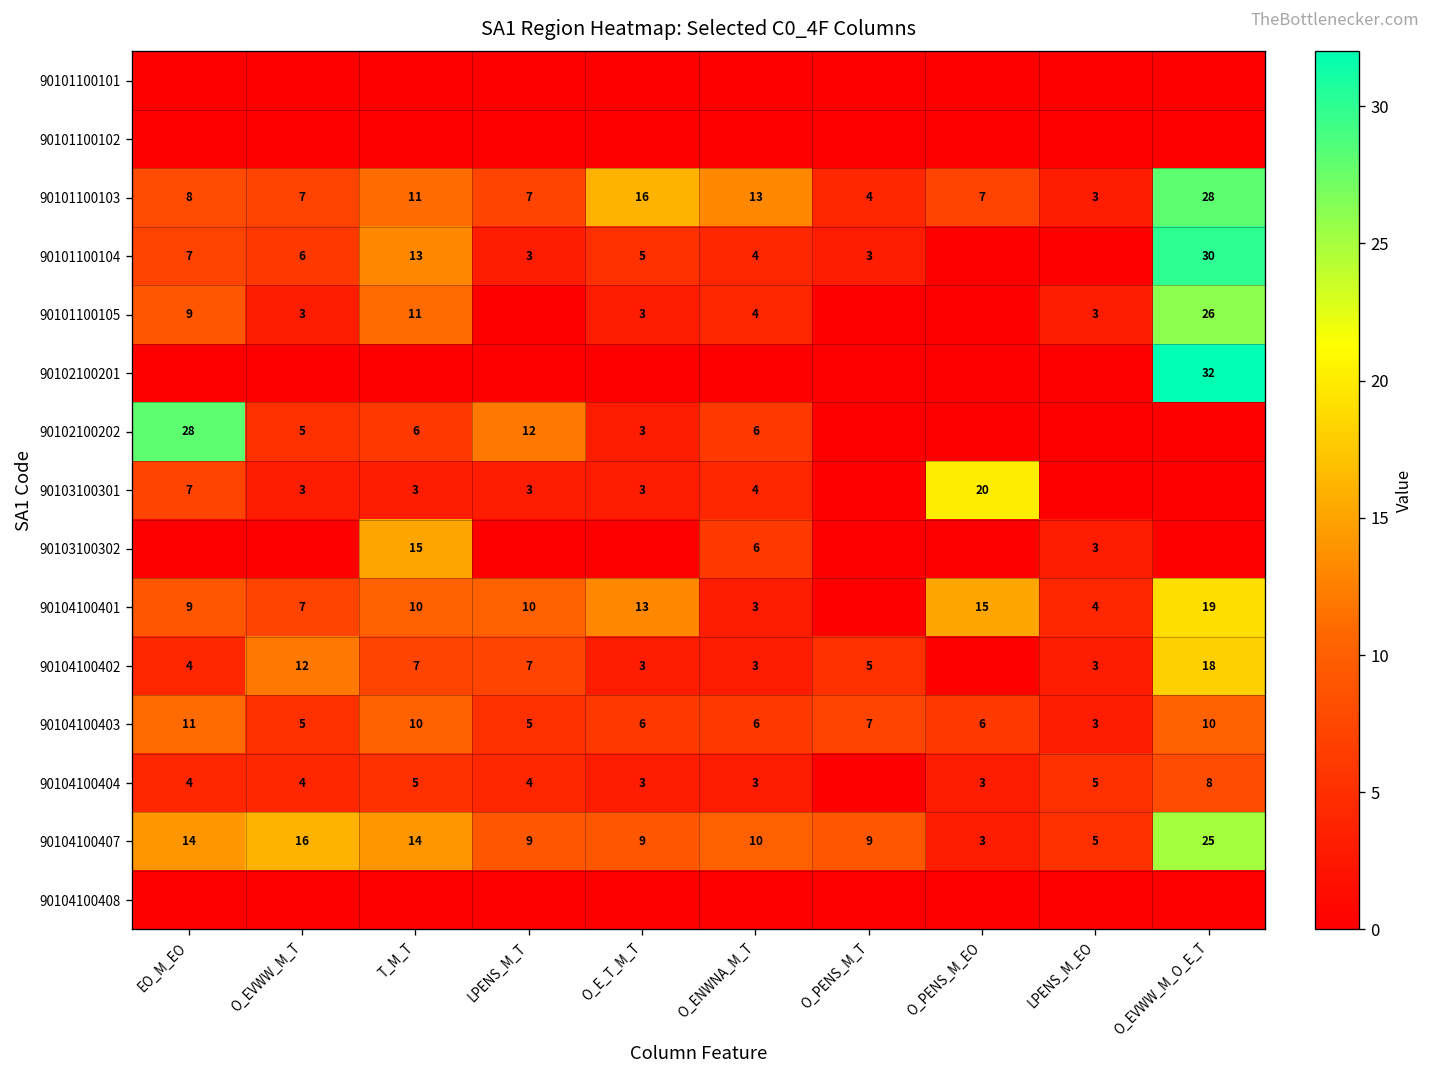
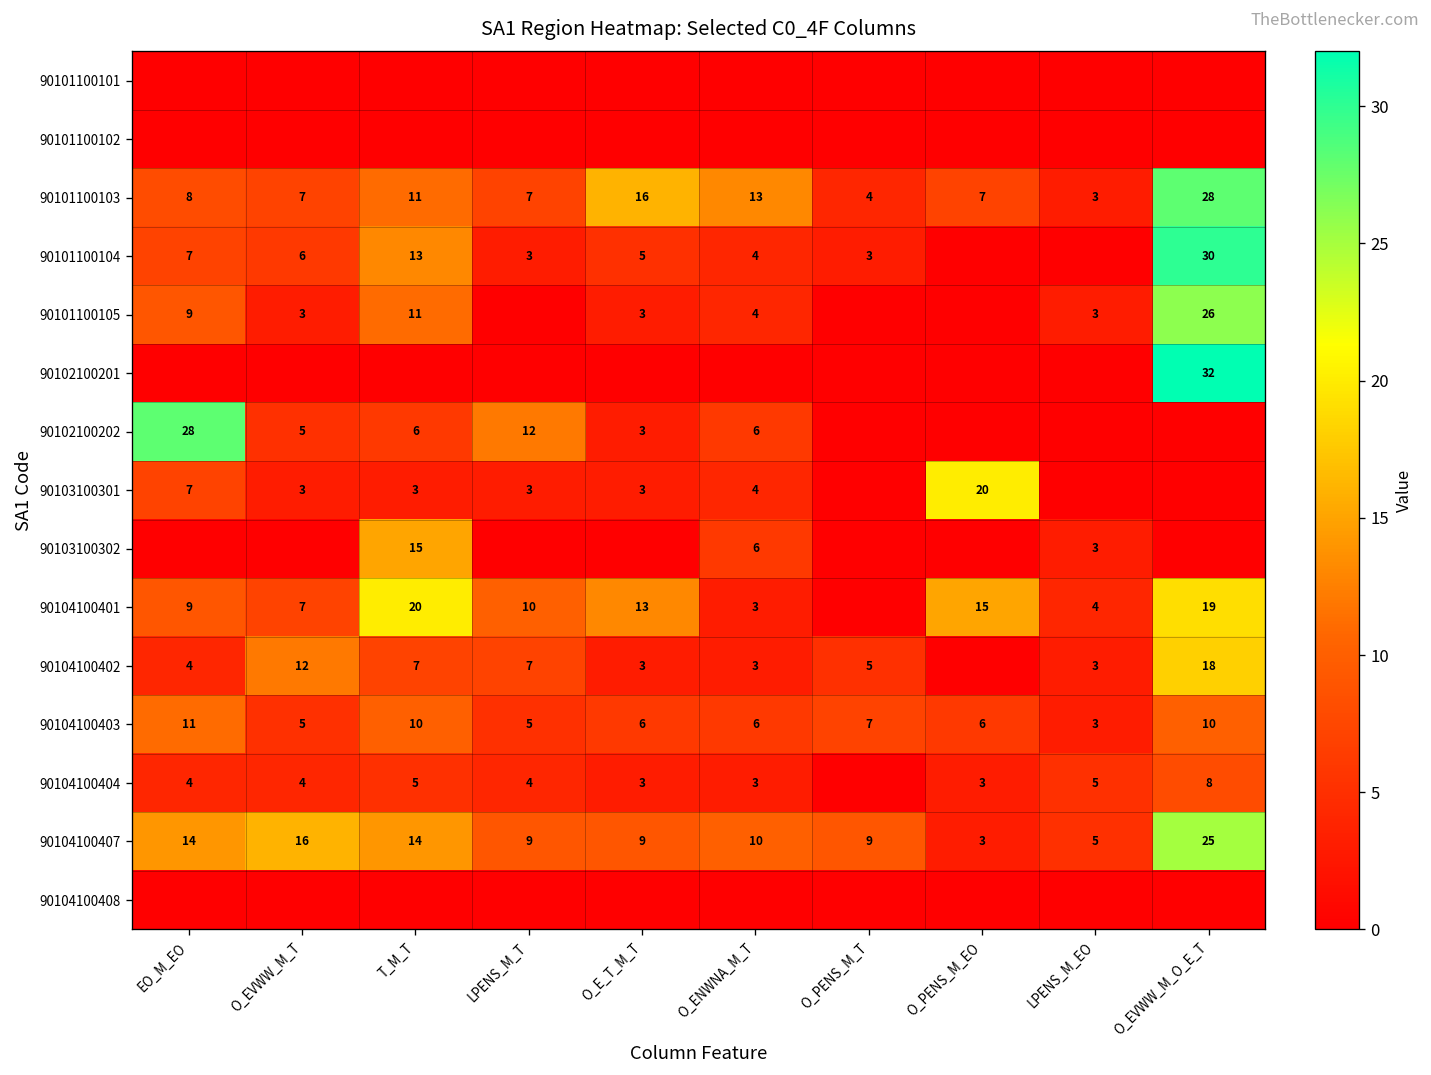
90104100401, T_M_T: 10 -> 20
